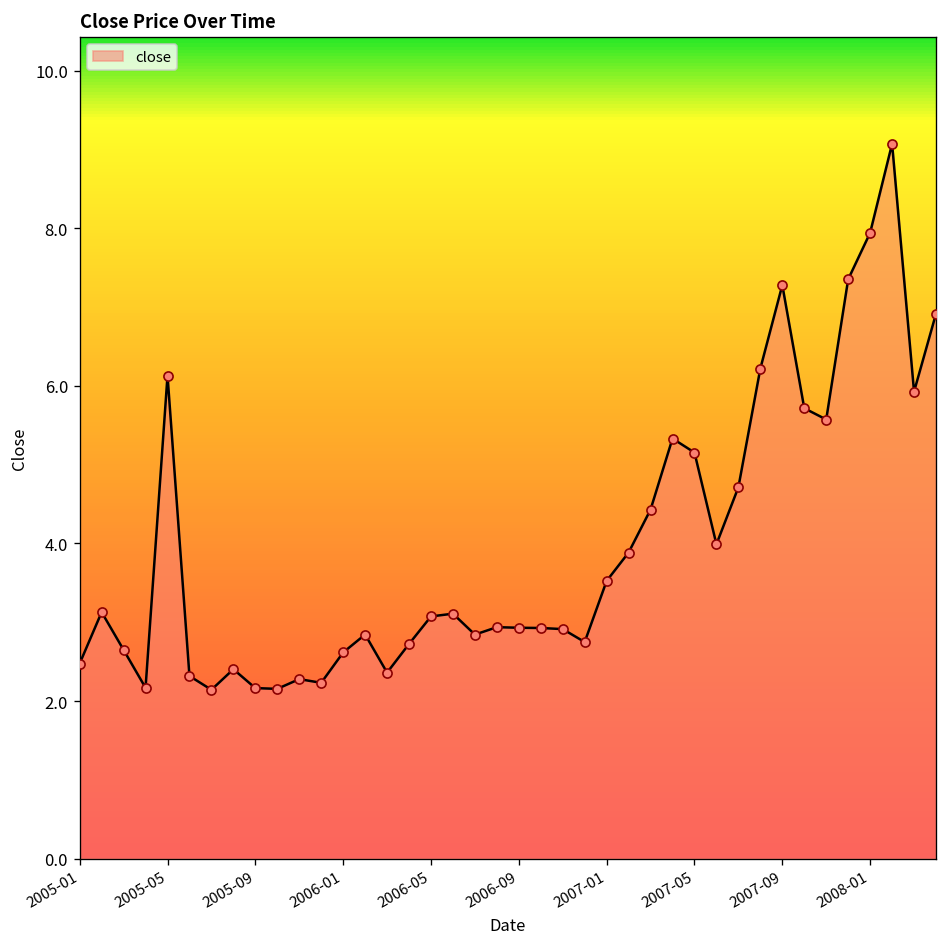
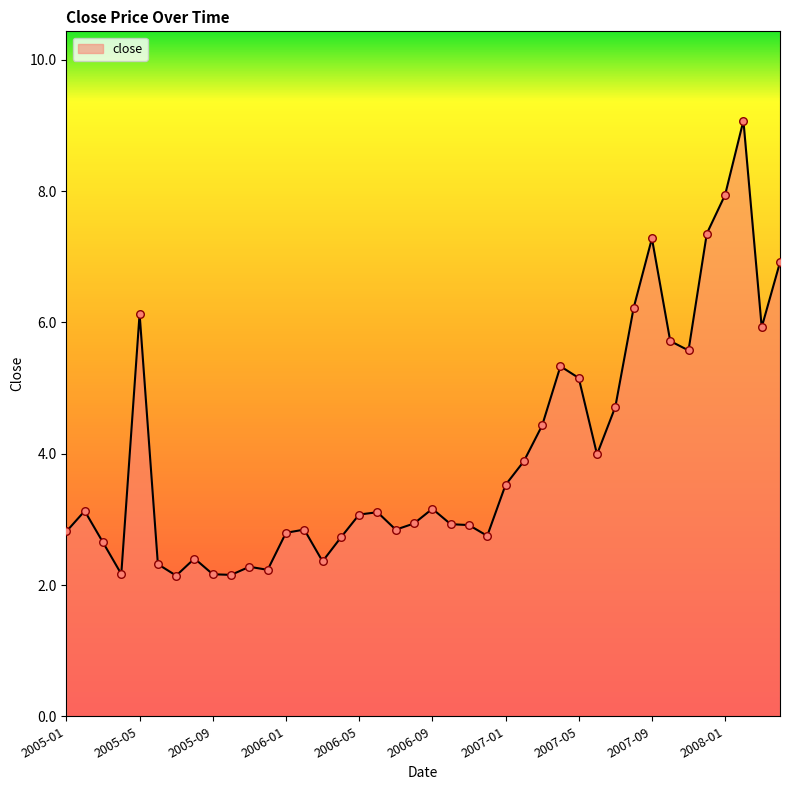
2005-01: 2.5 -> 2.8
2006-01: 2.6 -> 2.8
2006-09: 2.9 -> 3.2
